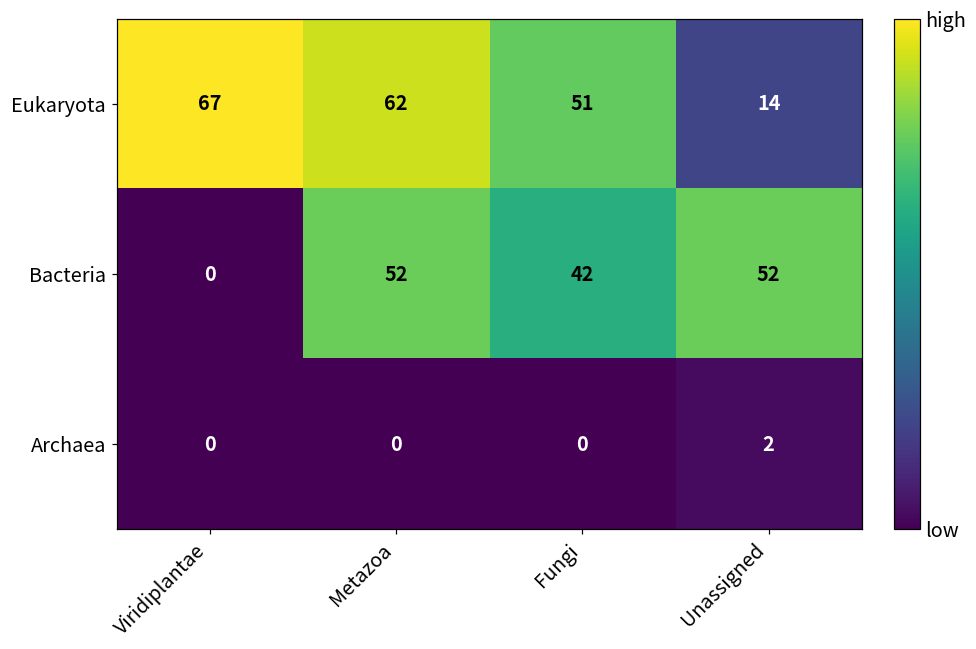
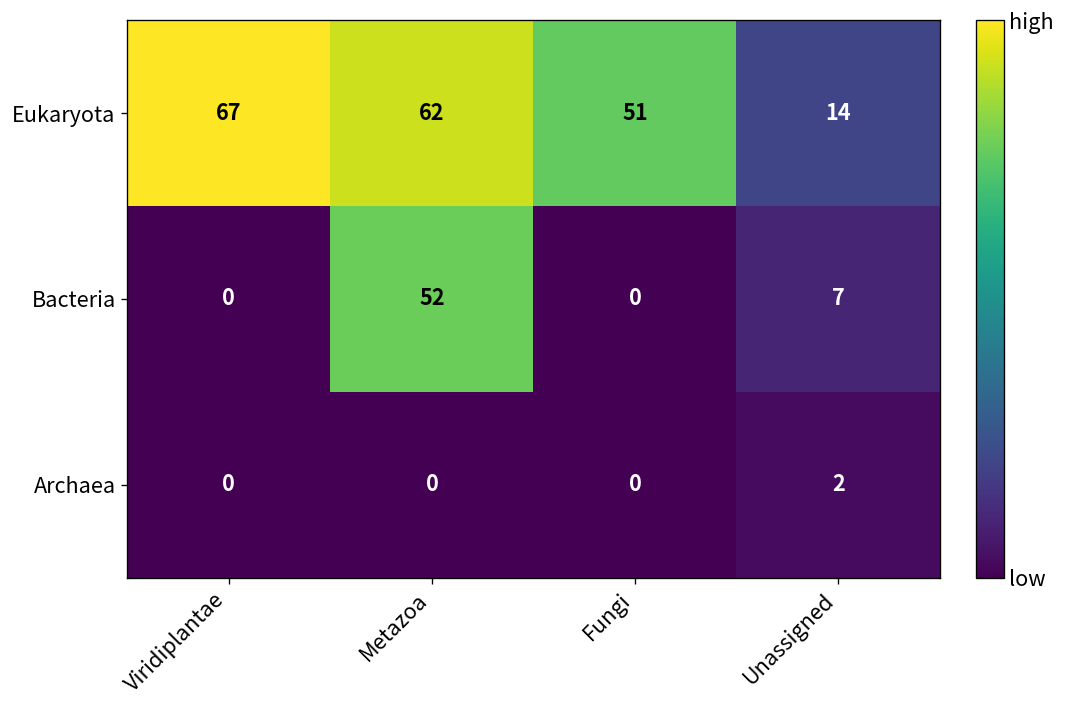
Bacteria, Fungi: 42 -> 0
Bacteria, Unassigned: 52 -> 7
